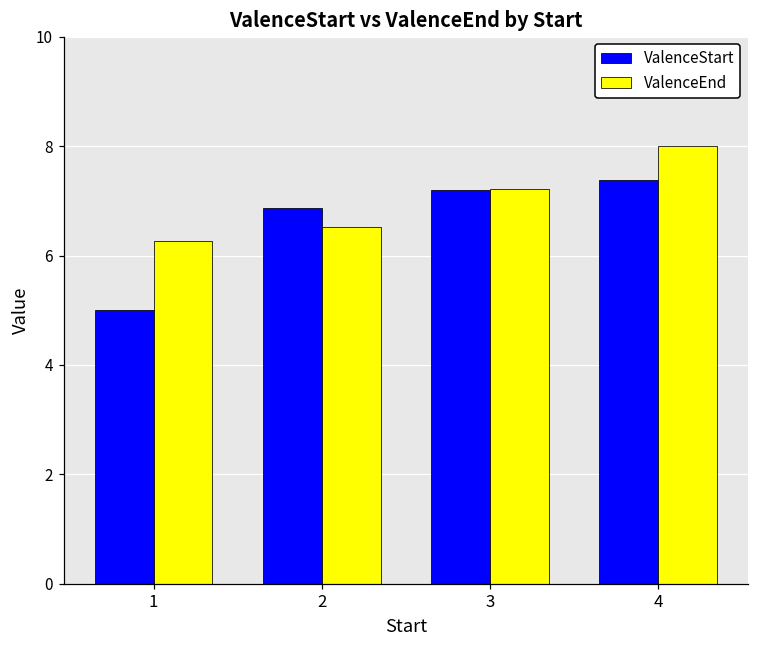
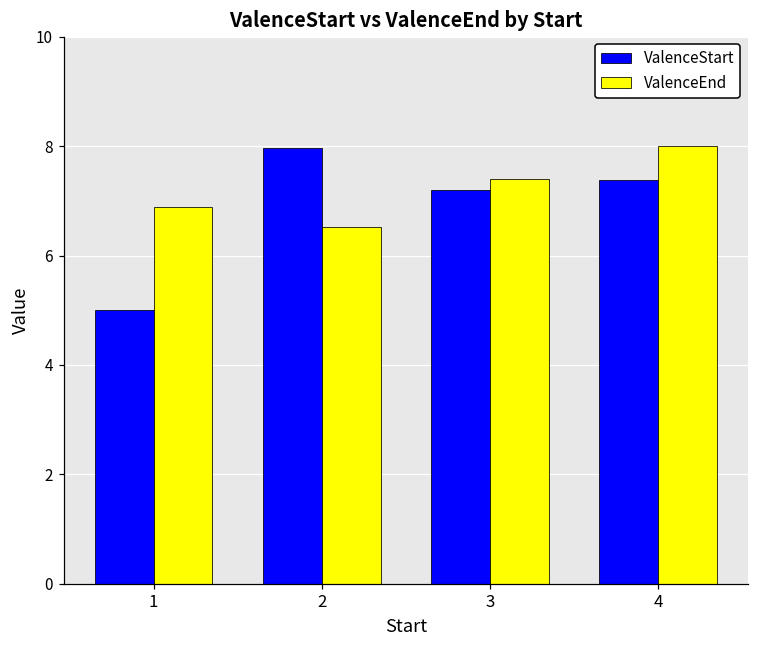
ValenceEnd, 1: 6.3 -> 6.9
ValenceStart, 2: 6.9 -> 8.0
ValenceEnd, 3: 7.2 -> 7.4
